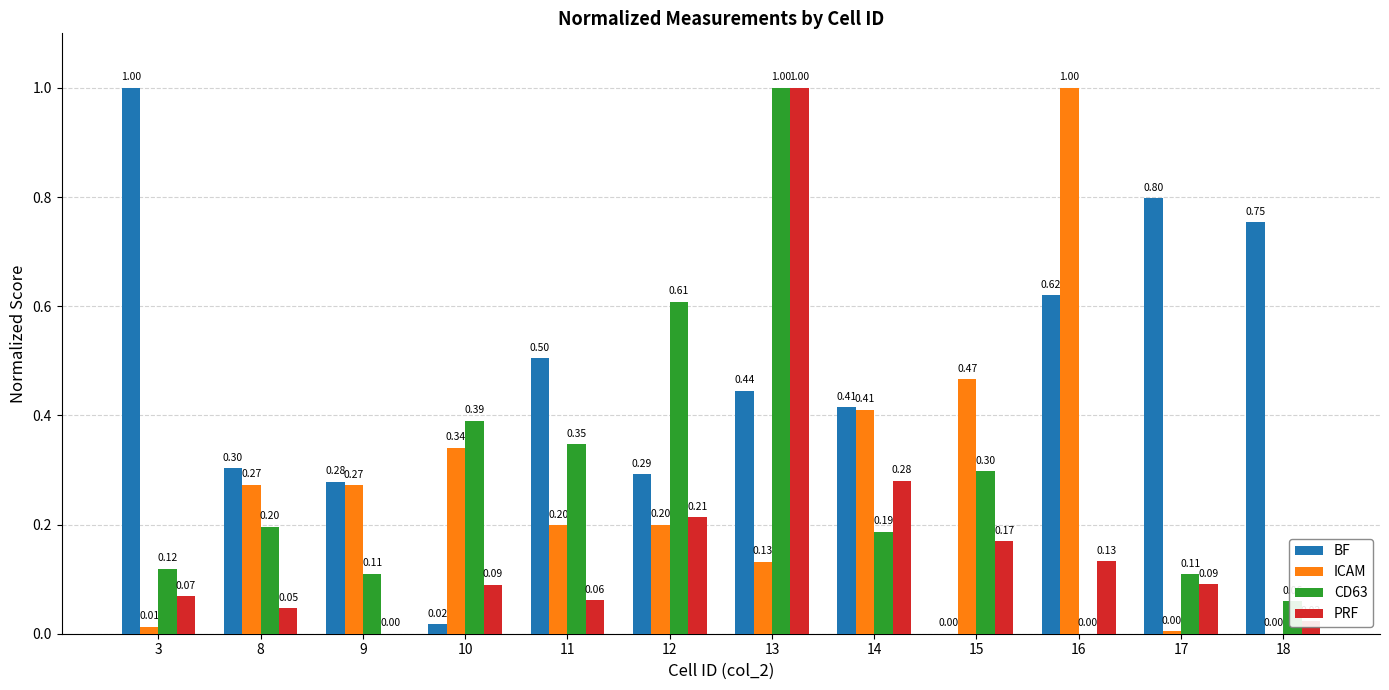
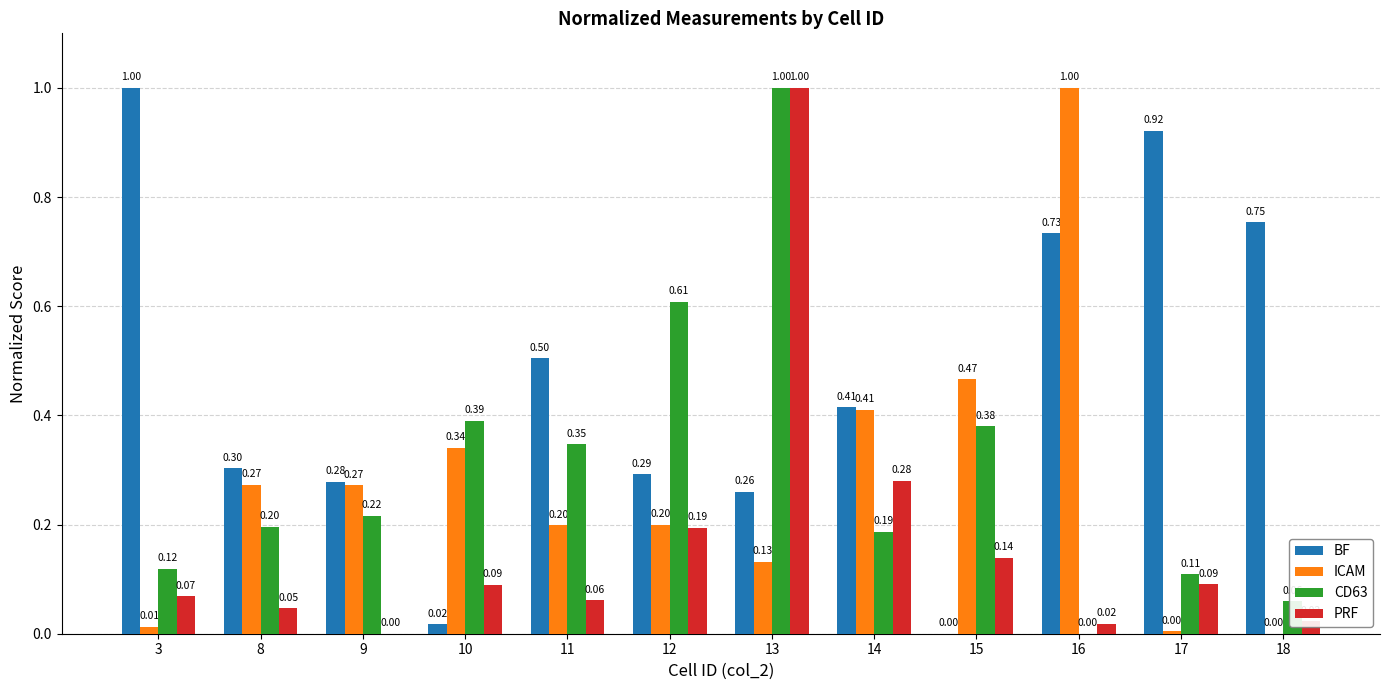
CD63, 9: 0.11 -> 0.22
PRF, 12: 0.21 -> 0.19
BF, 13: 0.44 -> 0.26
CD63, 15: 0.30 -> 0.38
PRF, 15: 0.17 -> 0.14
BF, 16: 0.62 -> 0.73
PRF, 16: 0.13 -> 0.02
BF, 17: 0.80 -> 0.92
